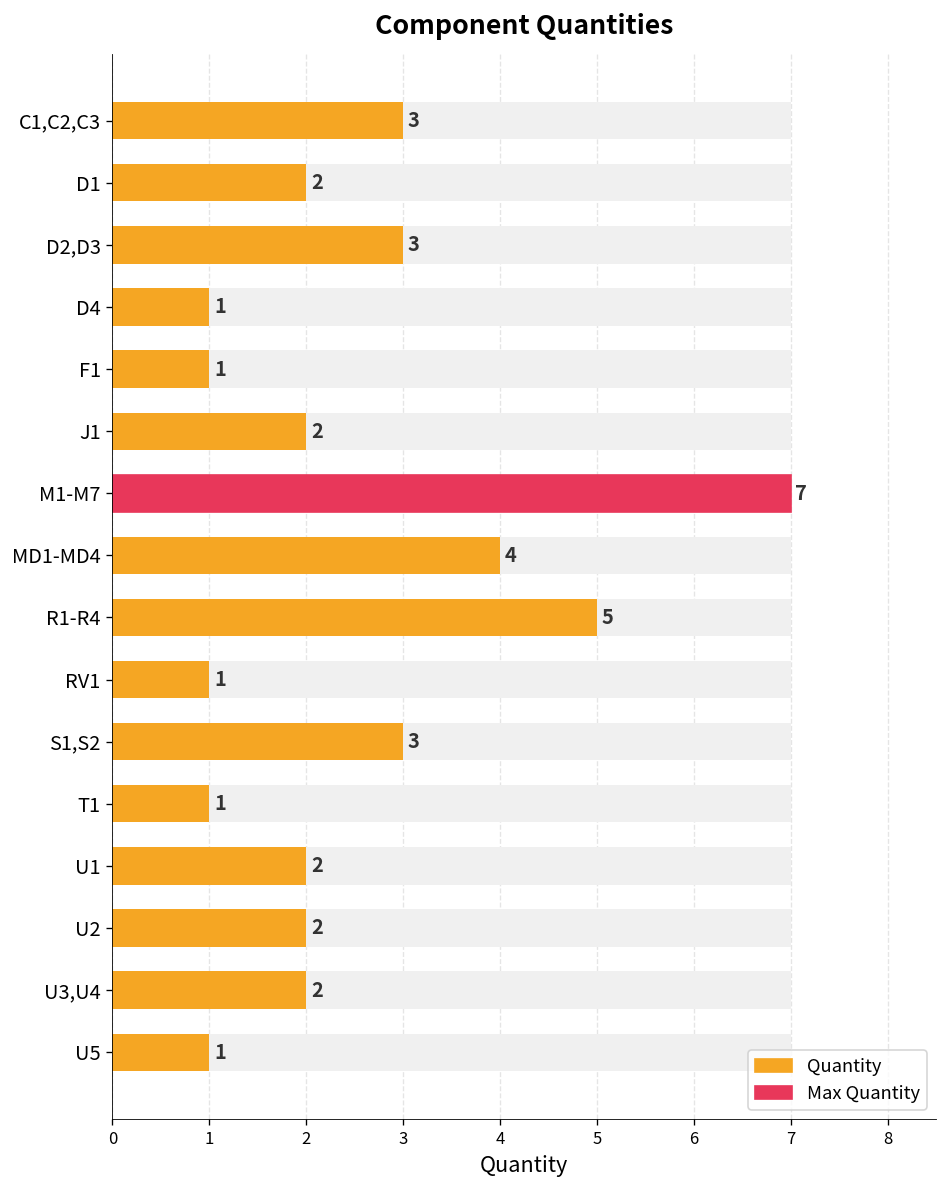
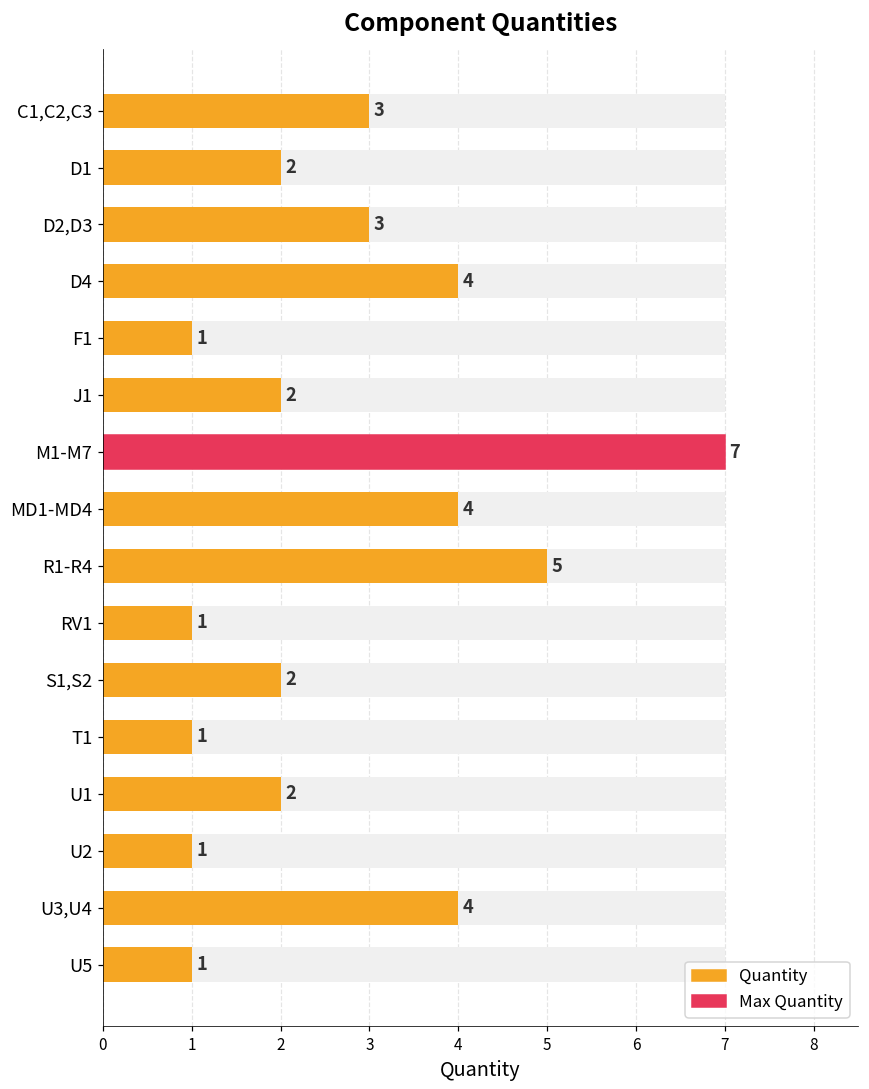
Quantity, D4: 1 -> 4
Quantity, S1,S2: 3 -> 2
Quantity, U2: 2 -> 1
Quantity, U3,U4: 2 -> 4
